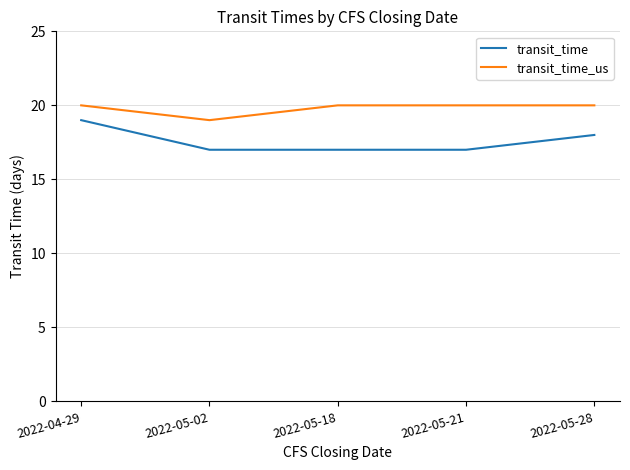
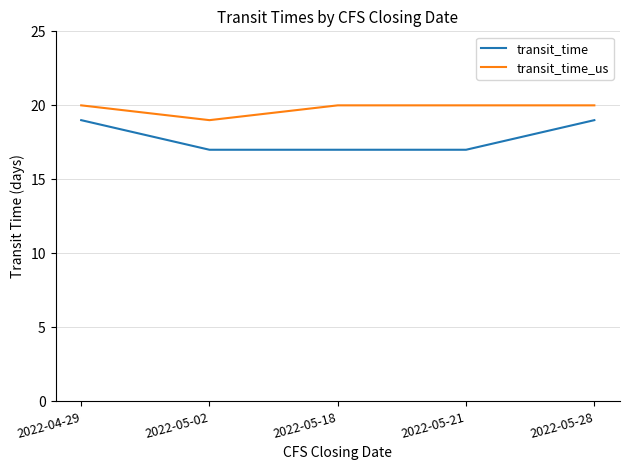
transit_time, 2022-05-28: 18 -> 19
